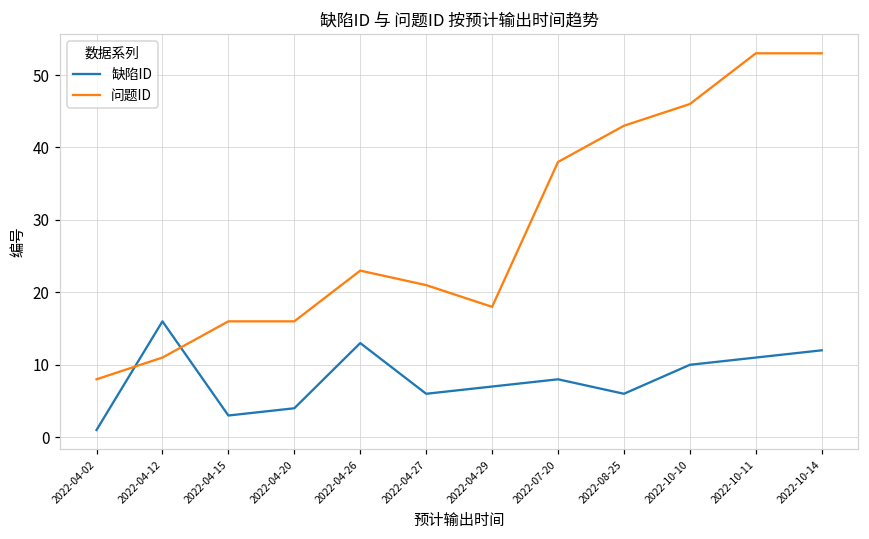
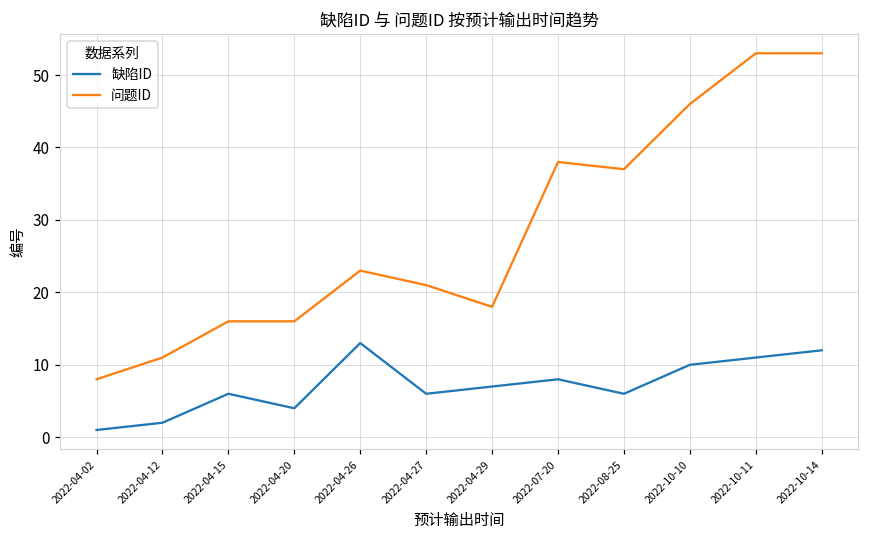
缺陷ID, 2022-04-12: 16 -> 2
缺陷ID, 2022-04-15: 3 -> 6
问题ID, 2022-08-25: 43 -> 37
